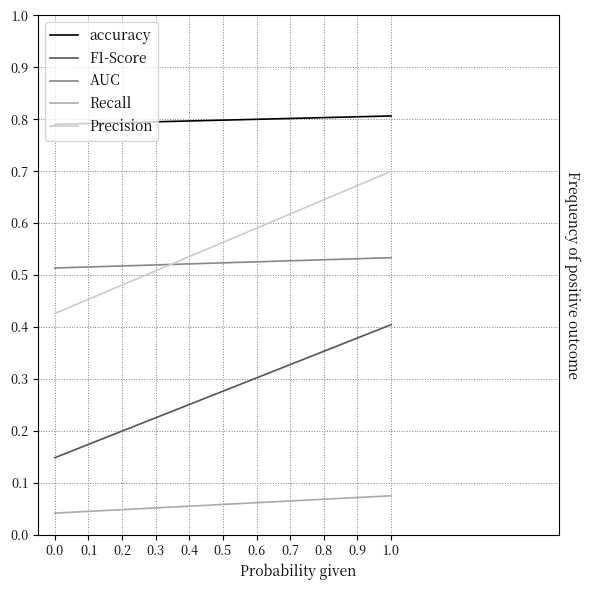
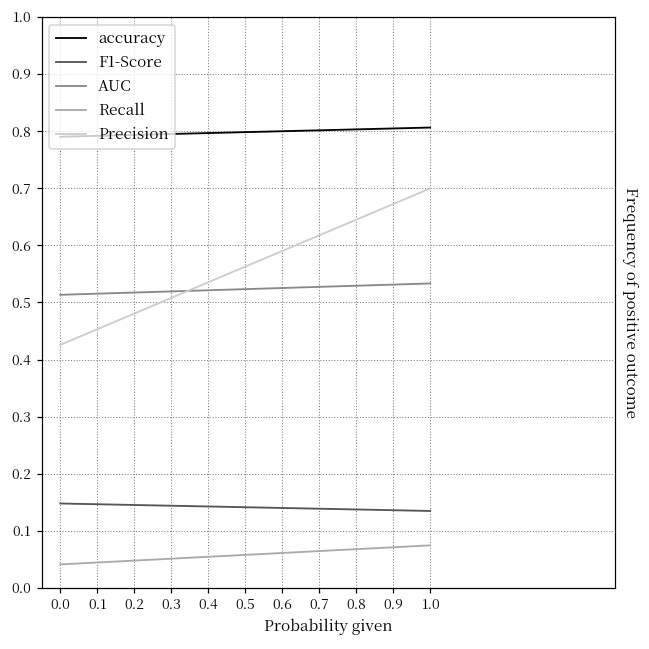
F1-Score, 1.0: 0.40 -> 0.13
